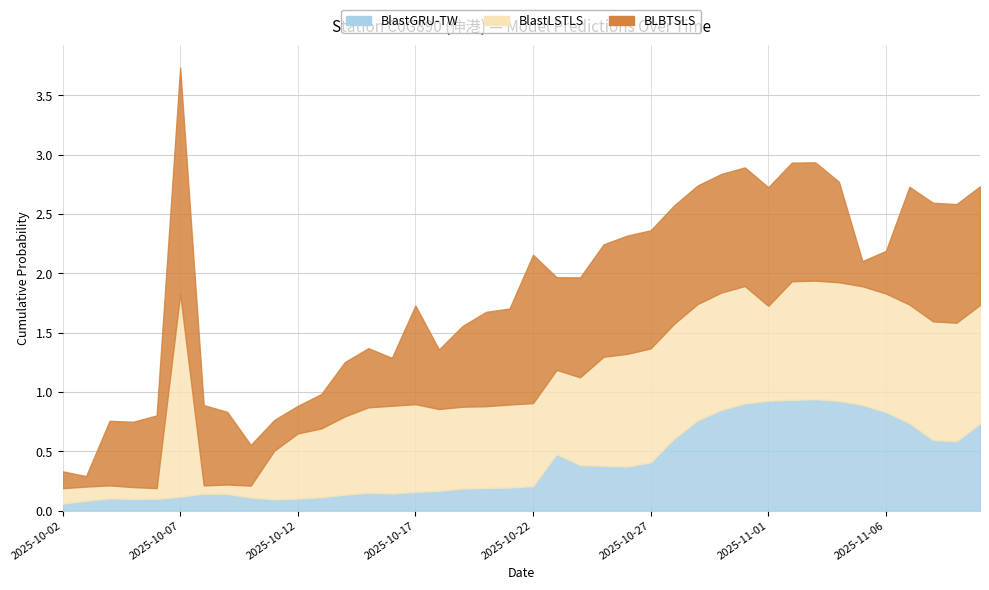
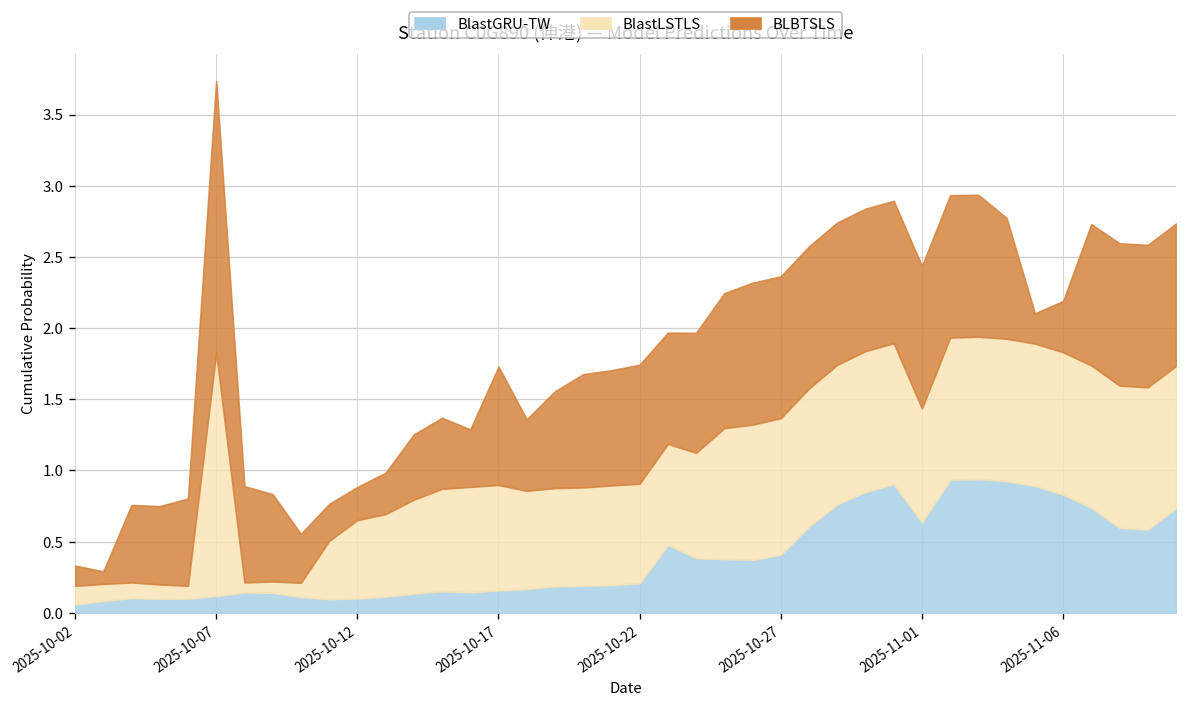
BLBTSLS, 2025-10-22: 1.25 -> 0.84
BlastGRU-TW, 2025-11-01: 0.93 -> 0.64
